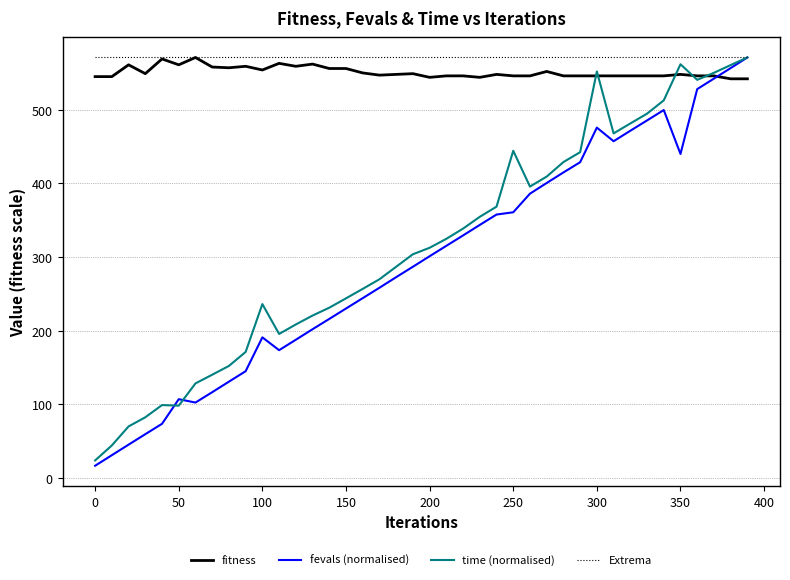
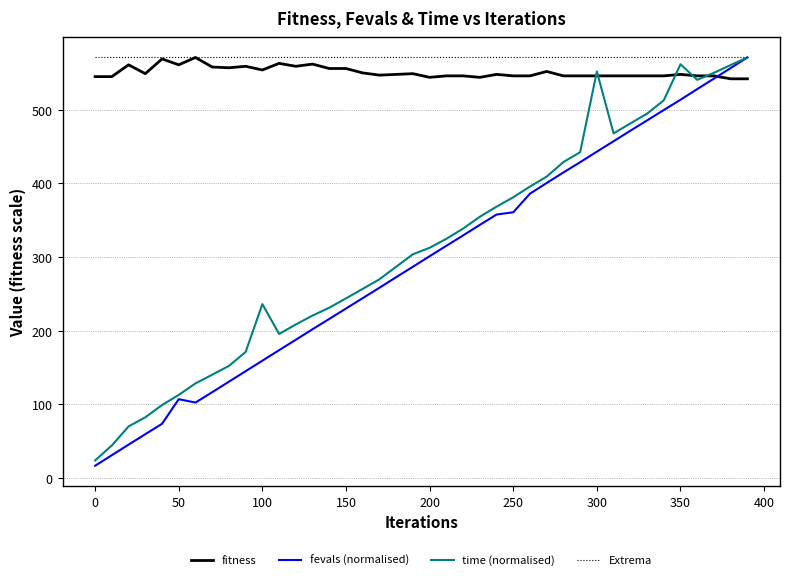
time (normalised), 50: 100 -> 110
fevals (normalised), 100: 190 -> 160
time (normalised), 250: 440 -> 380
fevals (normalised), 300: 480 -> 440
fevals (normalised), 350: 440 -> 510
